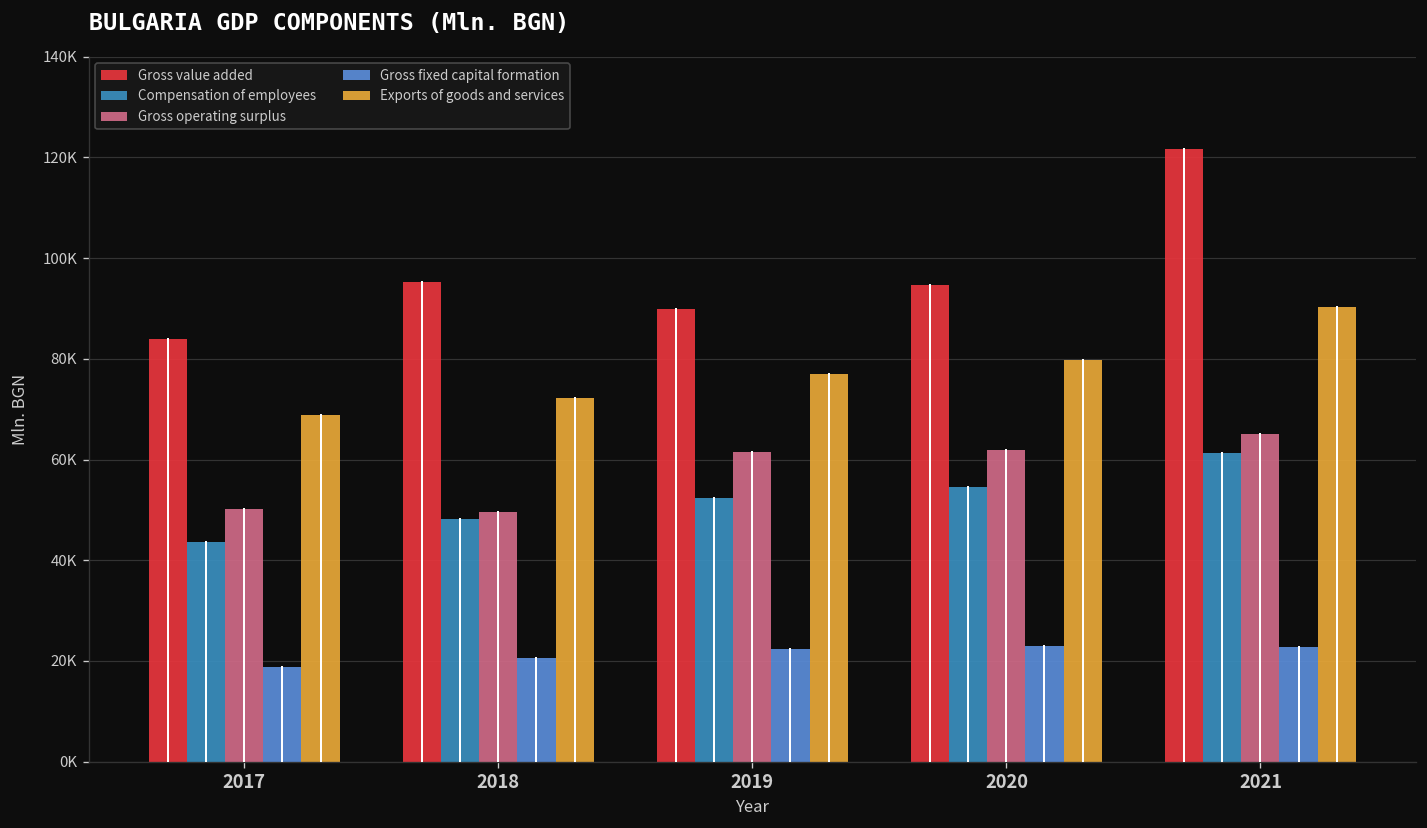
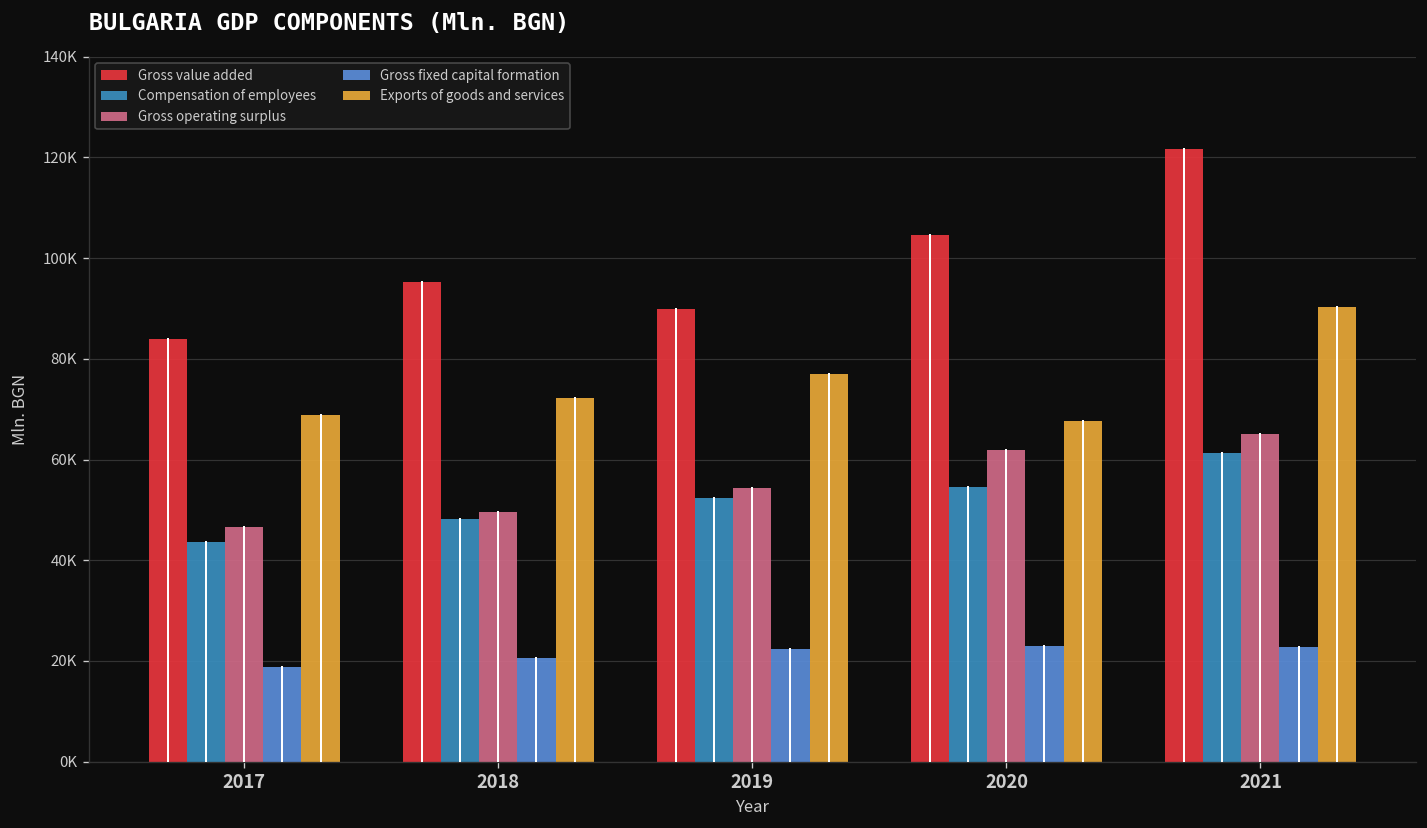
Gross operating surplus, 2017: 50000 -> 47000
Gross operating surplus, 2019: 61000 -> 54000
Gross value added, 2020: 95000 -> 105000
Exports of goods and services, 2020: 80000 -> 68000
